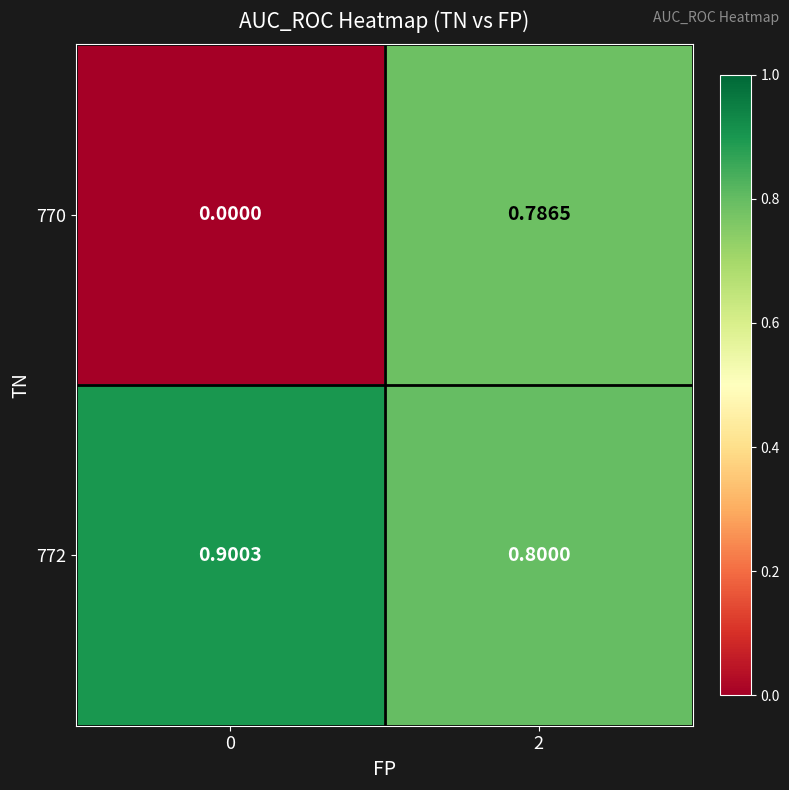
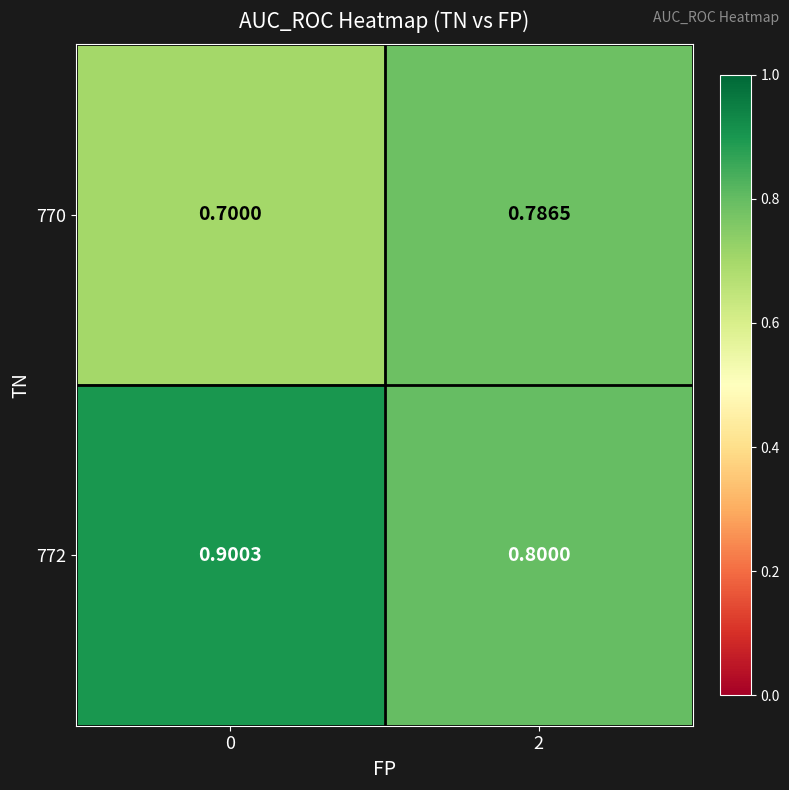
770, 0: 0.0000 -> 0.7000
